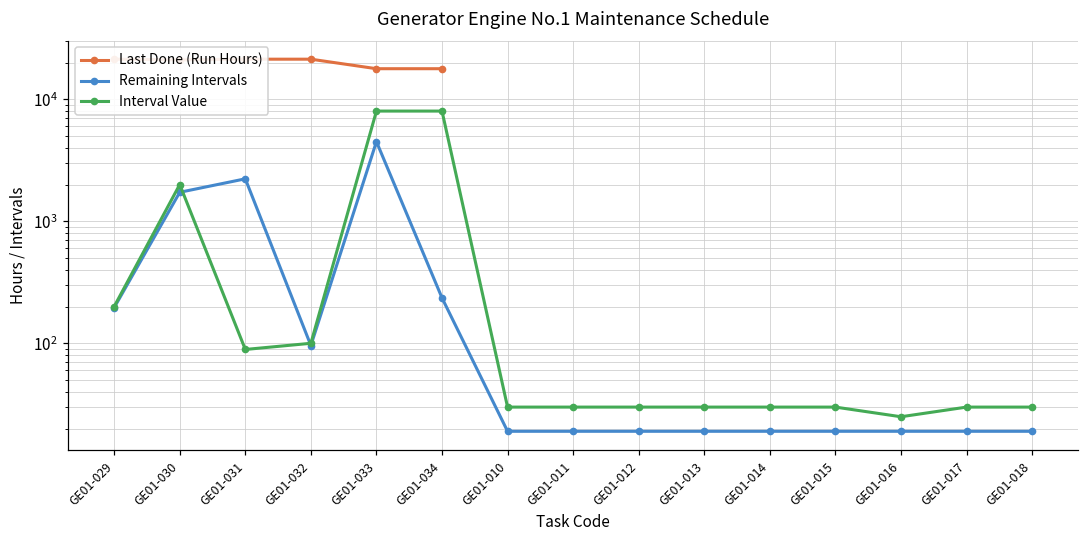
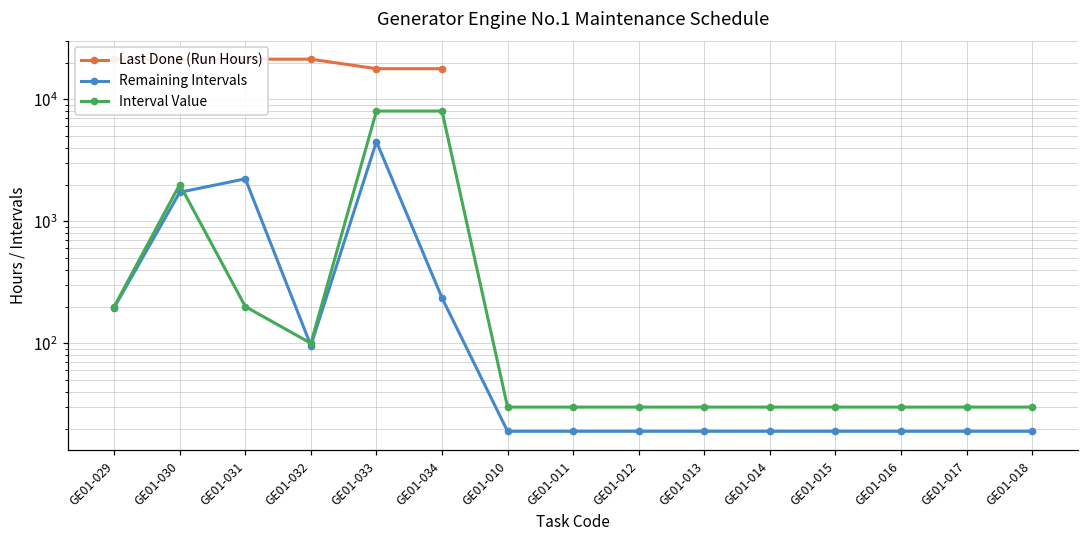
Interval Value, GE01-031: 90 -> 200
Interval Value, GE01-016: 25 -> 30
